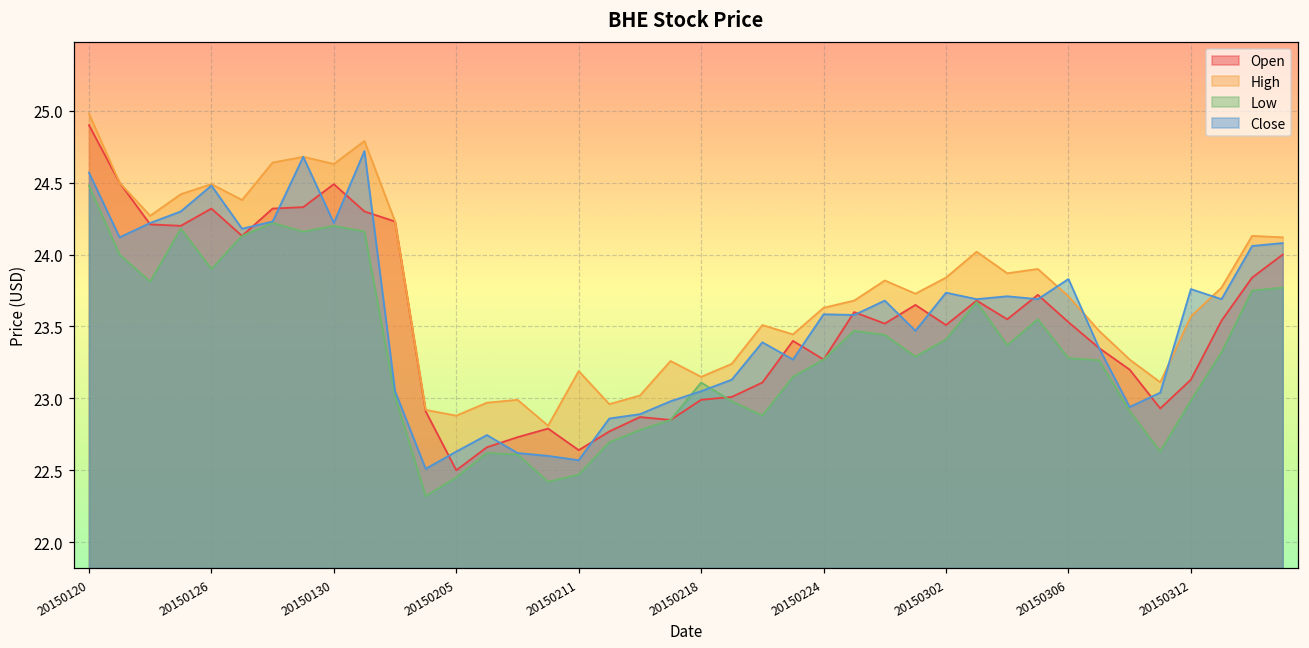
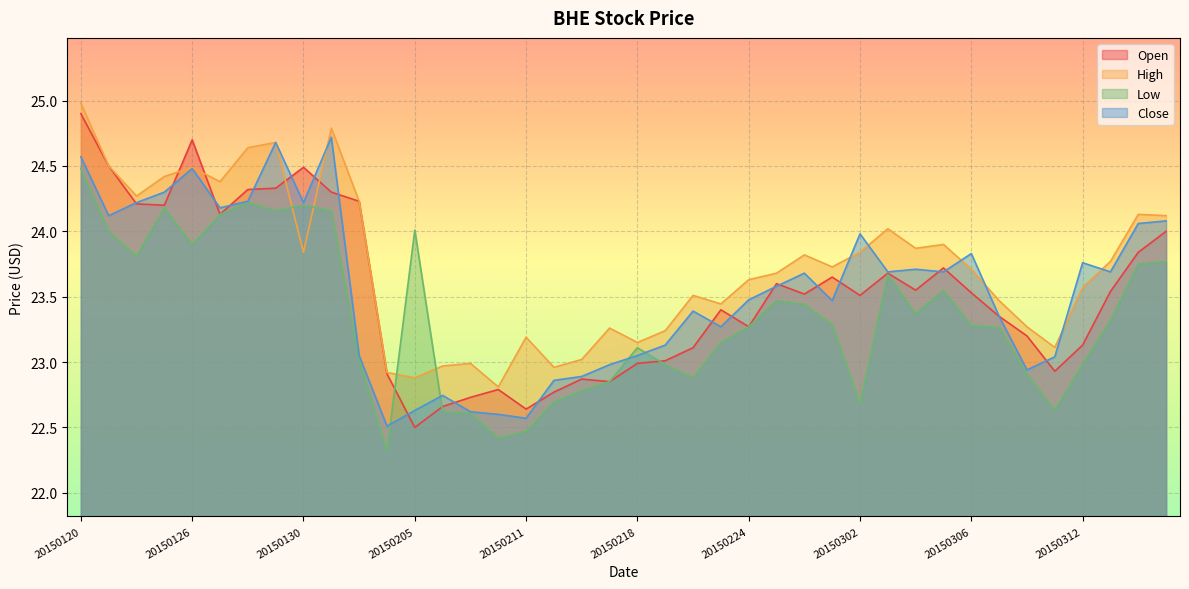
Open, 20150126: 24.32 -> 24.70
High, 20150130: 24.63 -> 23.84
Low, 20150205: 22.45 -> 24.01
Close, 20150224: 23.59 -> 23.48
Low, 20150302: 23.41 -> 22.68
Close, 20150302: 23.74 -> 23.98
